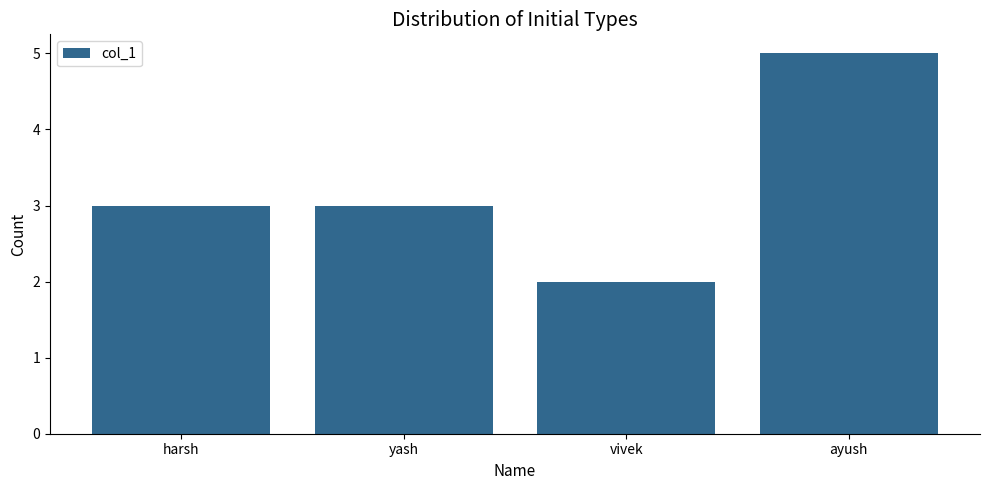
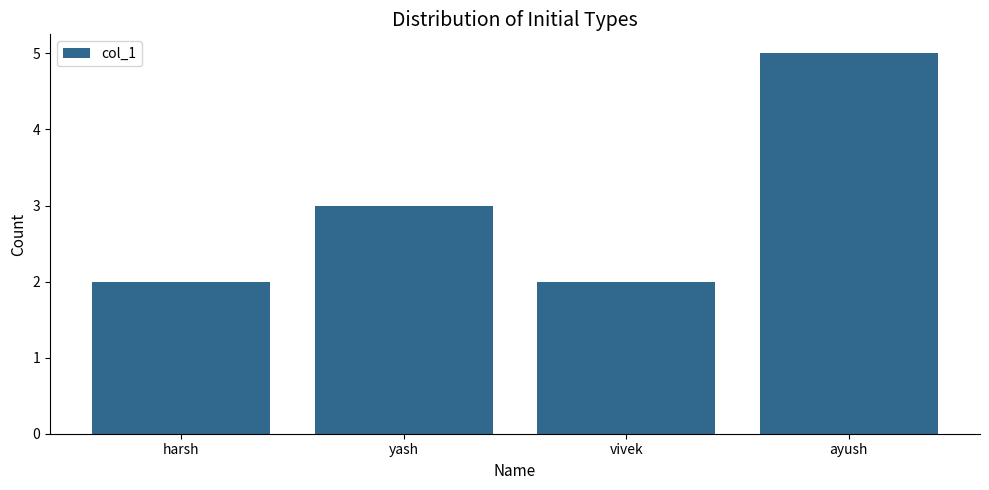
harsh: 3 -> 2
